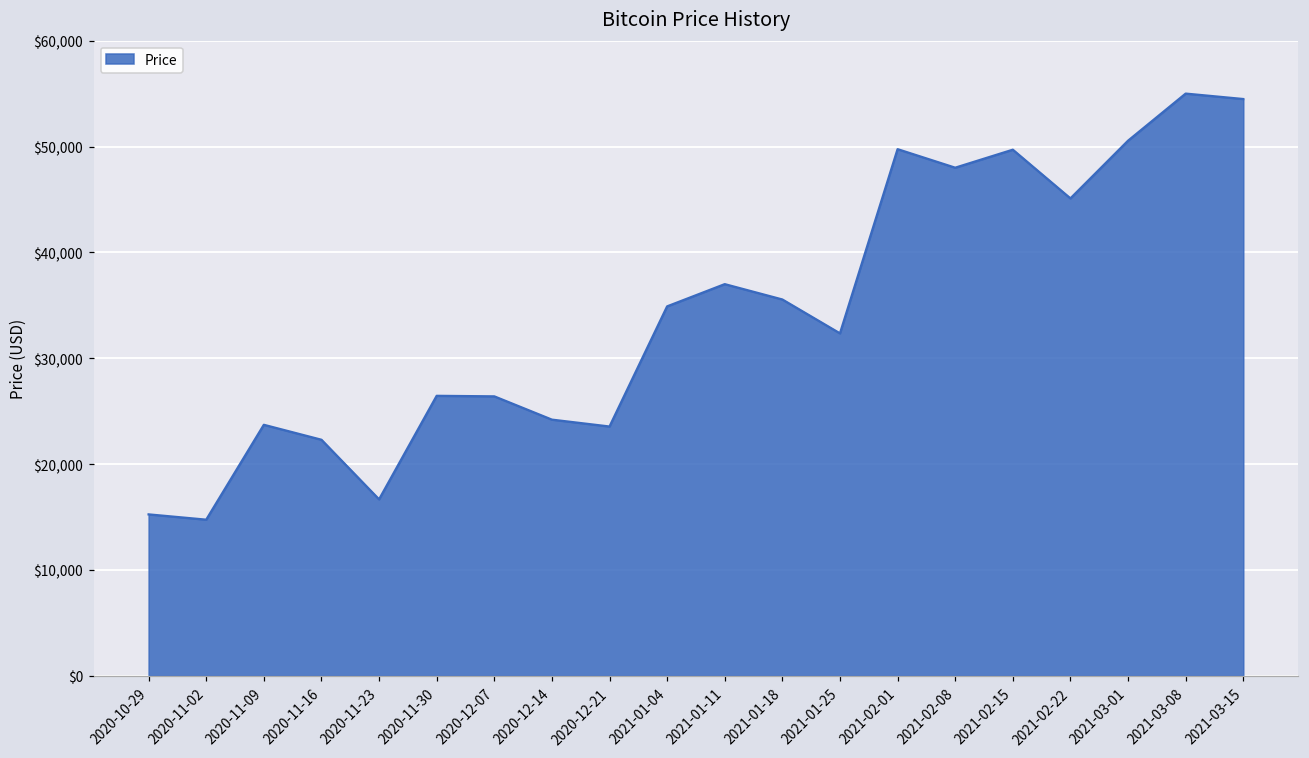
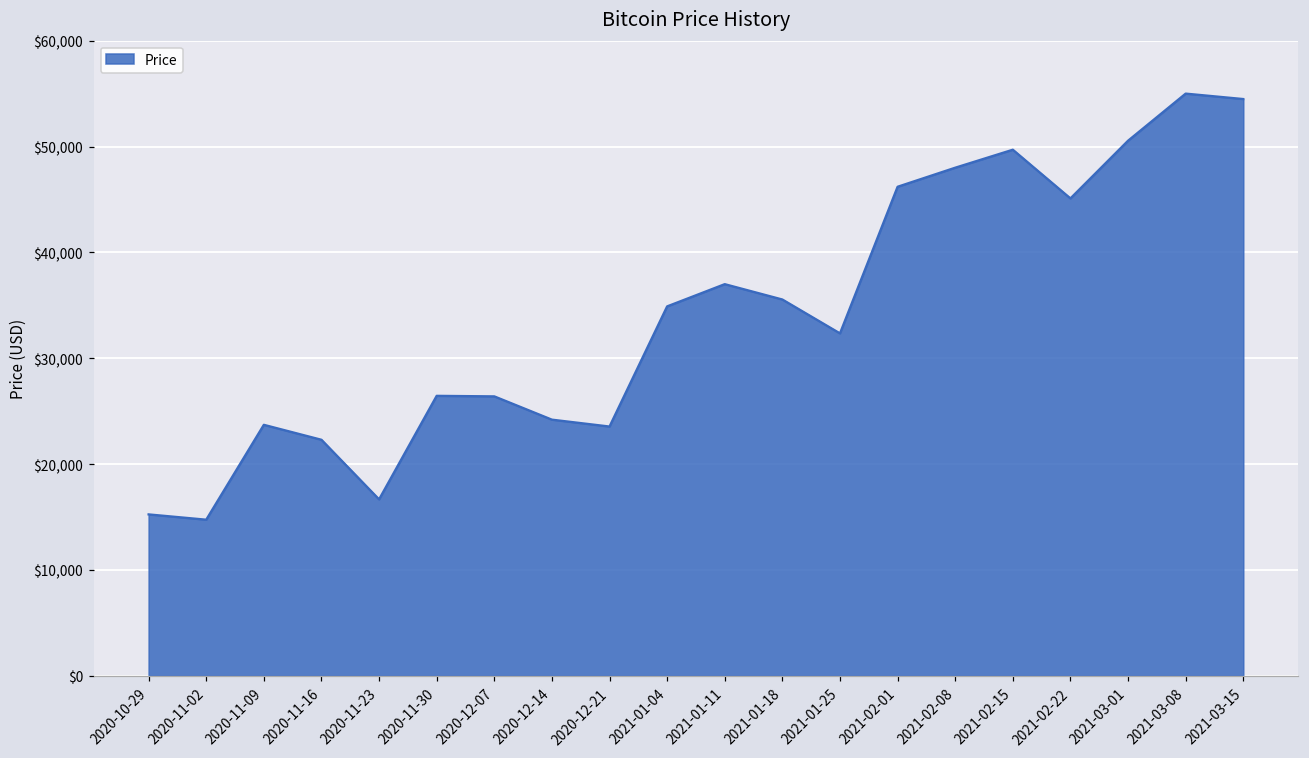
2021-02-01: $50,000 -> $46,000
